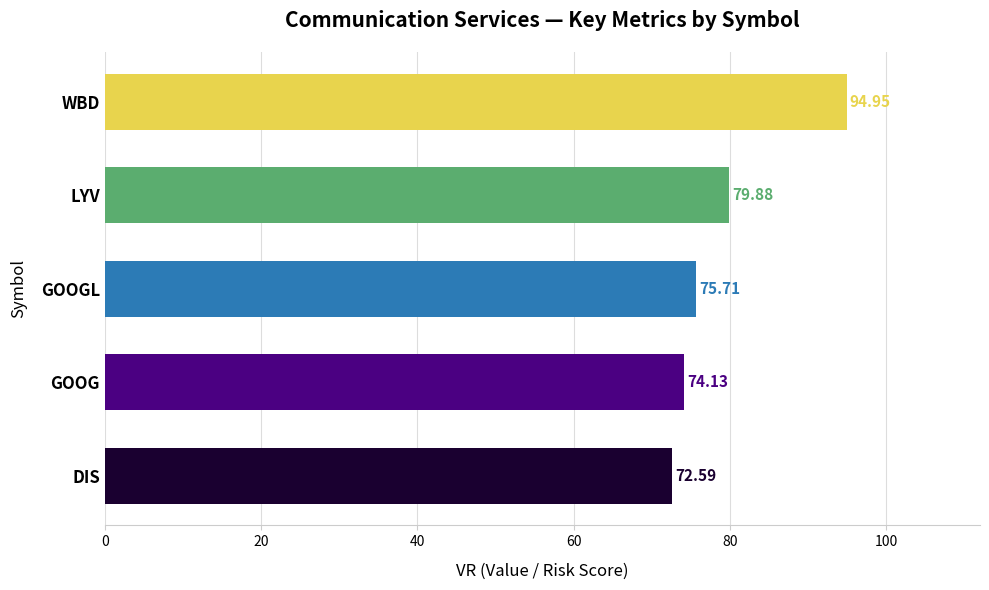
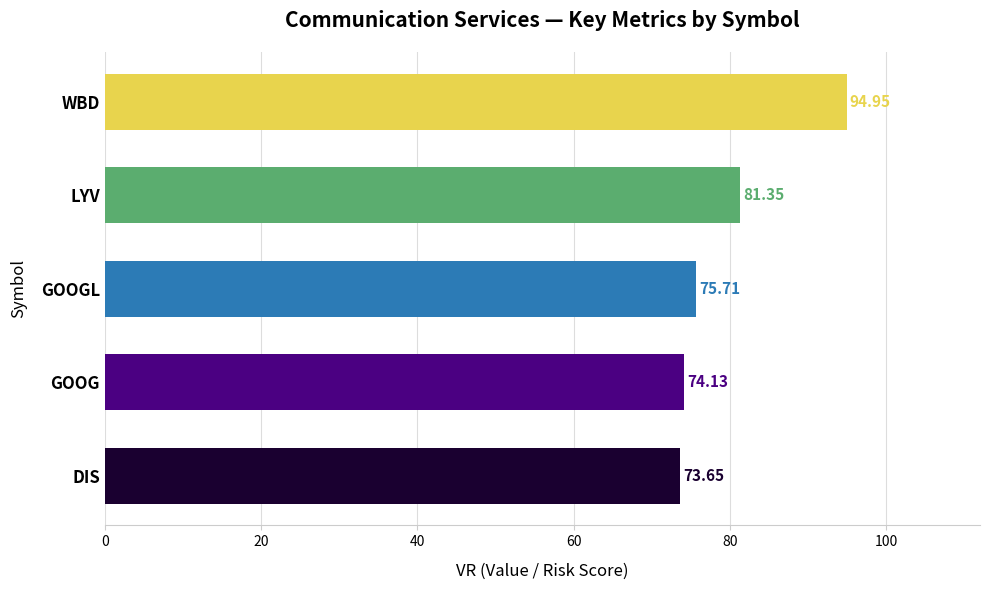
LYV: 79.88 -> 81.35
DIS: 72.59 -> 73.65
